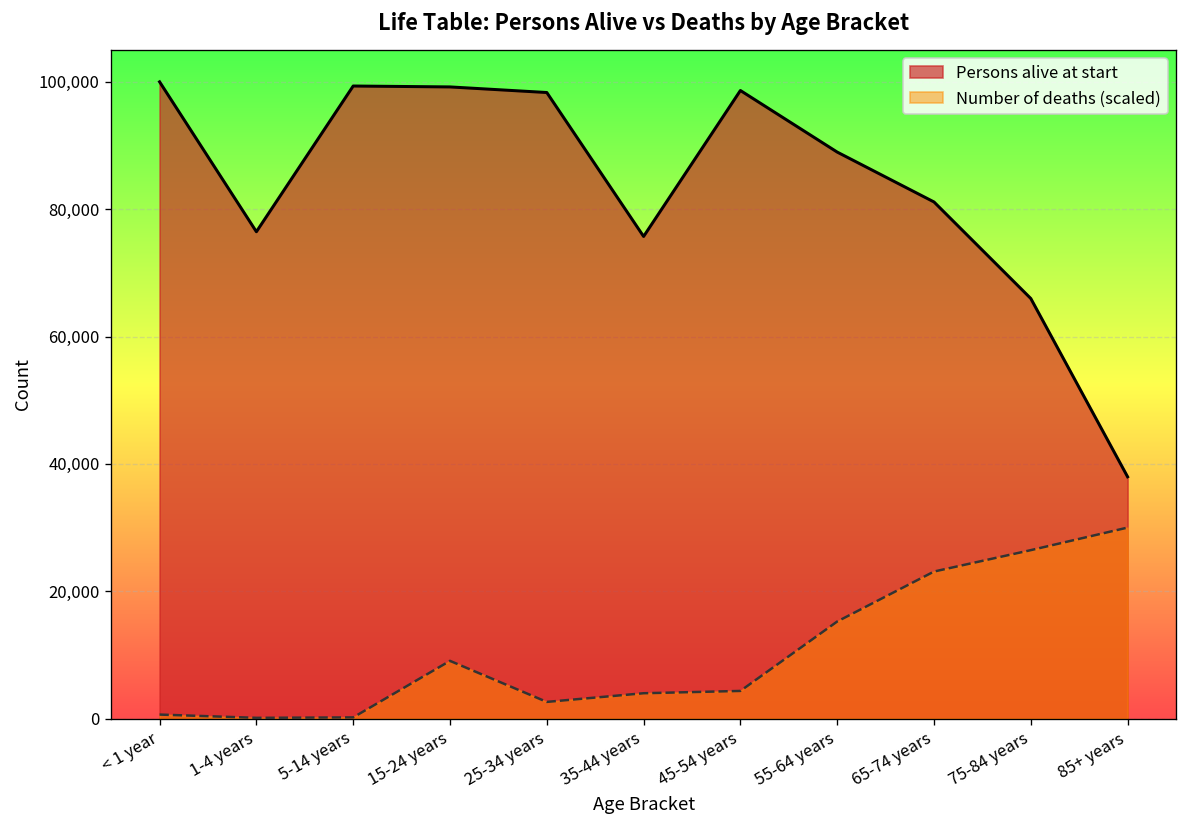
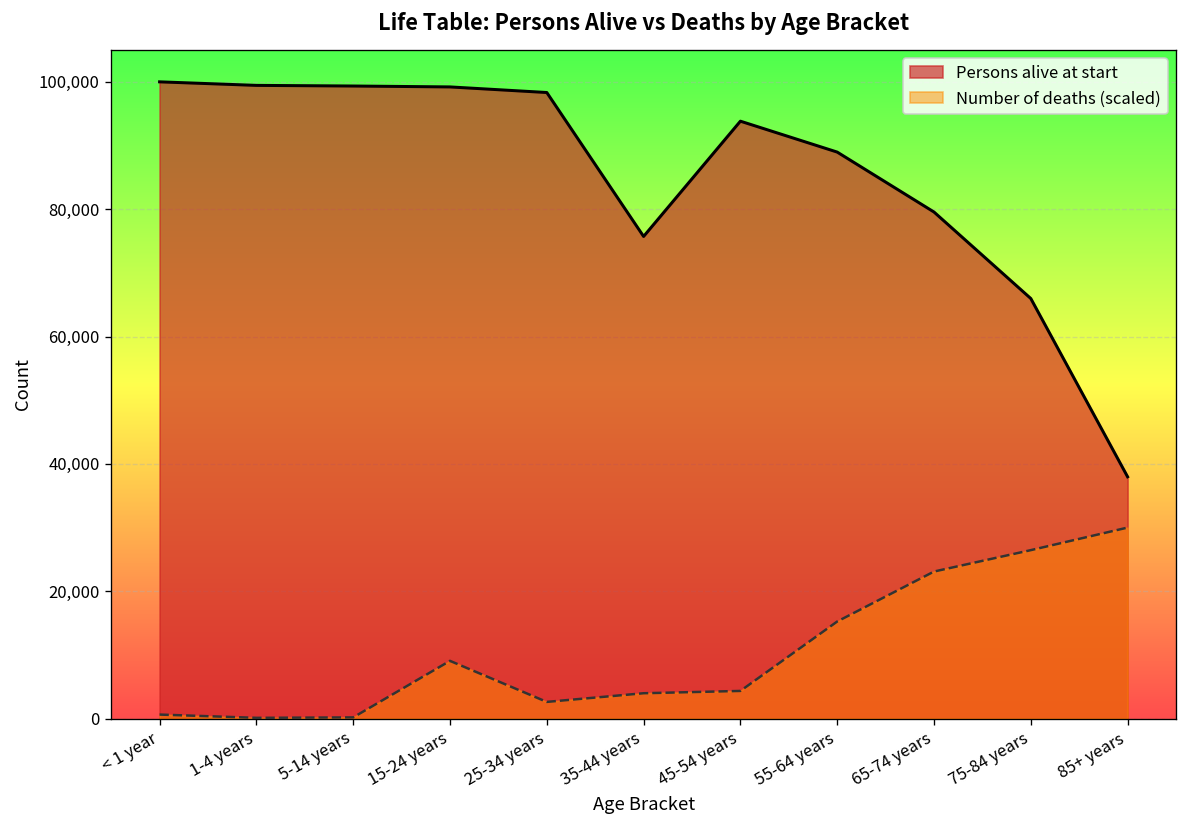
Persons alive at start, 1-4 years: 76,000 -> 99,000
Persons alive at start, 45-54 years: 99,000 -> 94,000
Persons alive at start, 65-74 years: 81,000 -> 80,000
